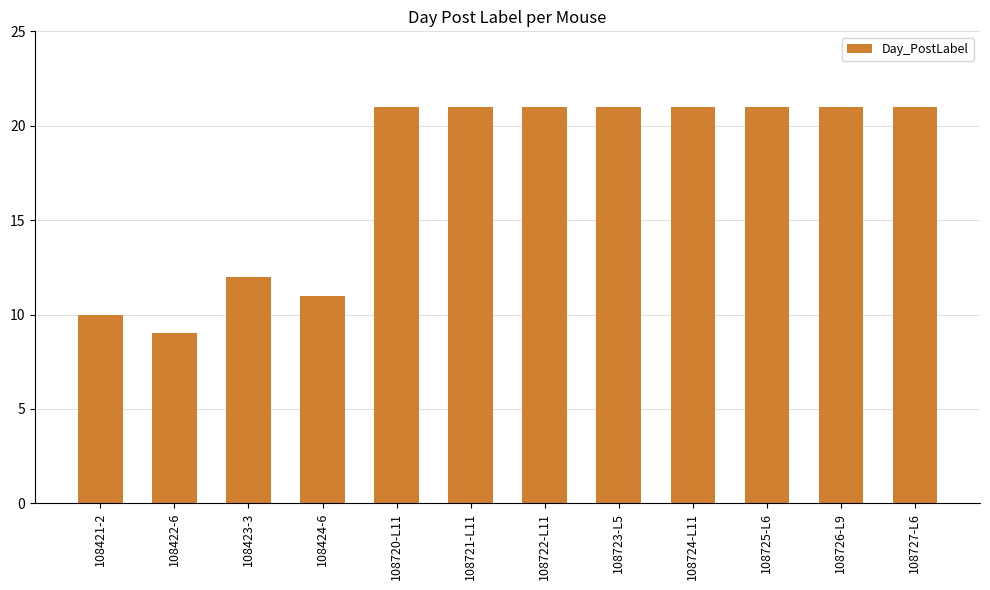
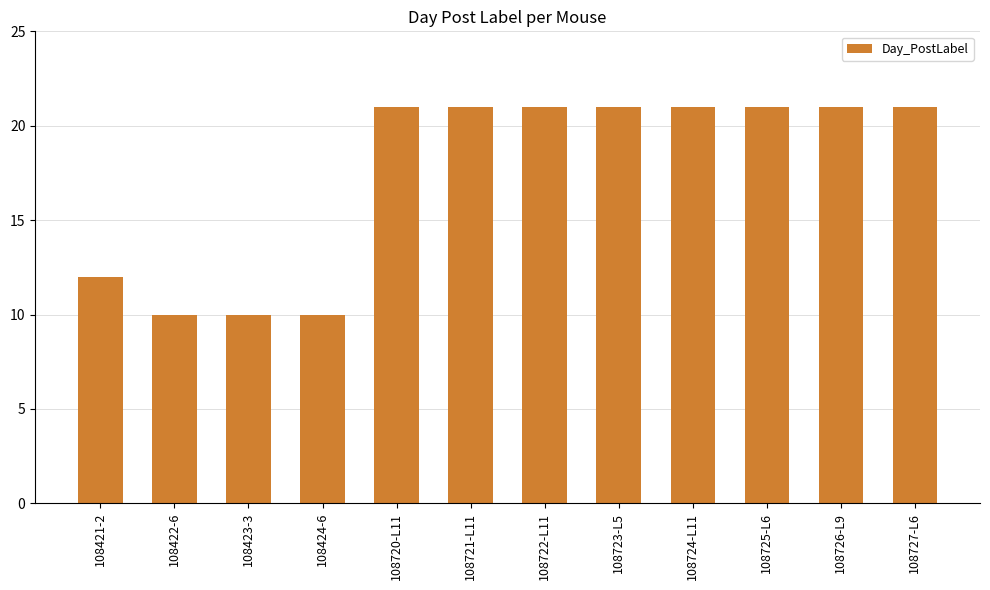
108421-2: 10 -> 12
108422-6: 9 -> 10
108423-3: 12 -> 10
108424-6: 11 -> 10
